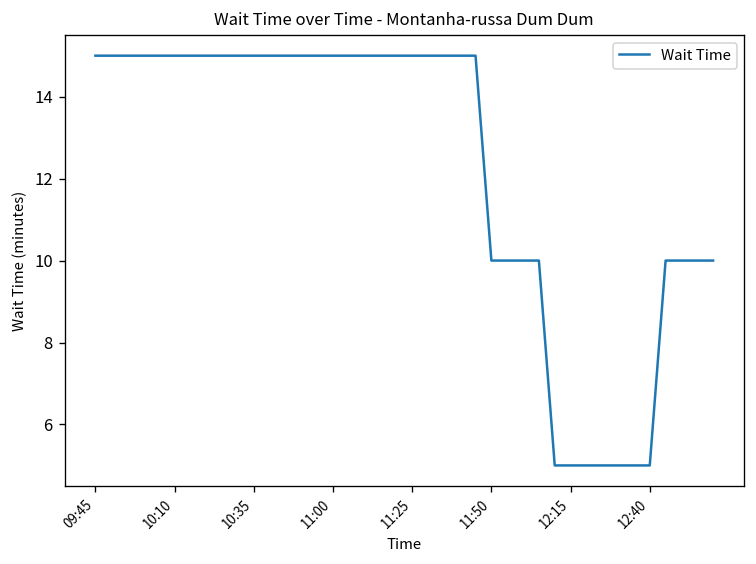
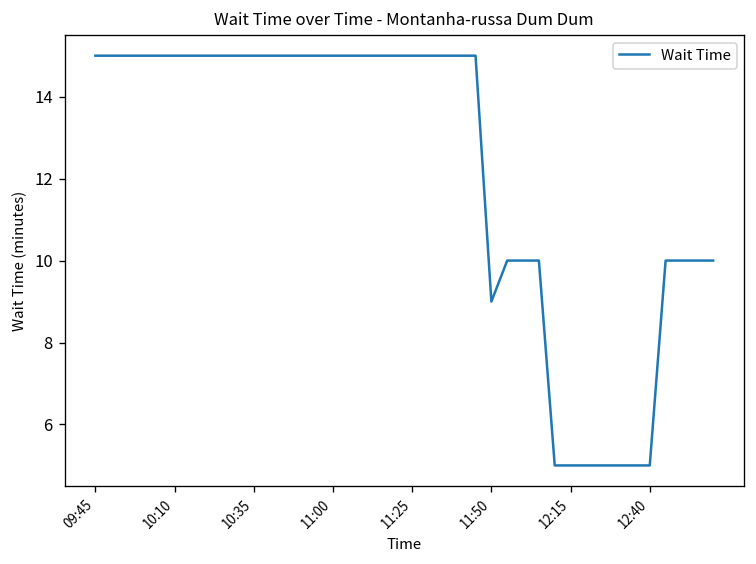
11:50: 10 -> 9
